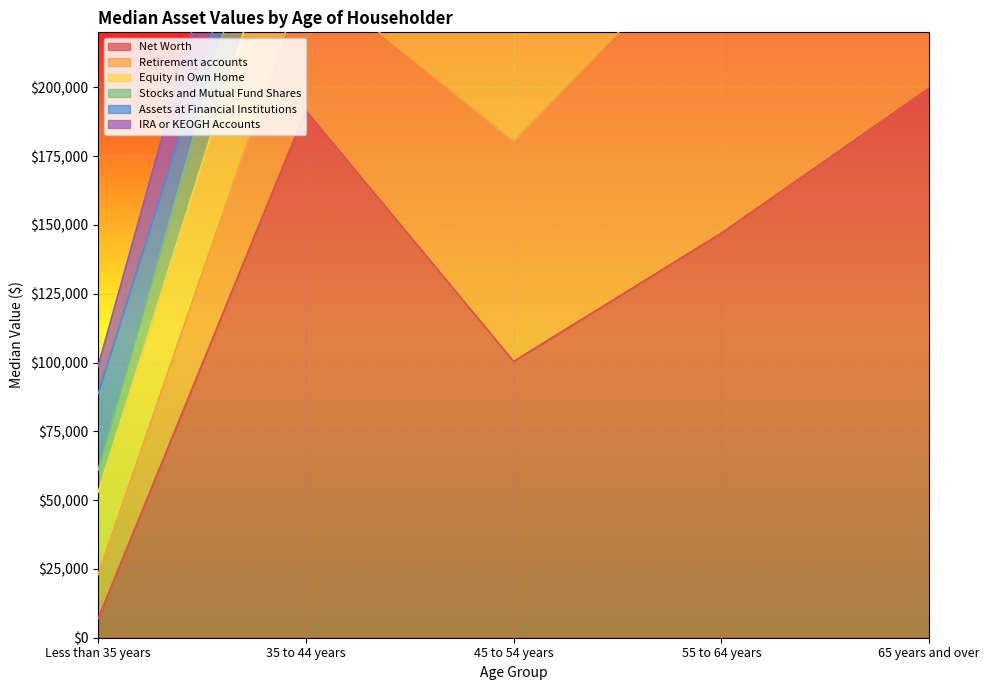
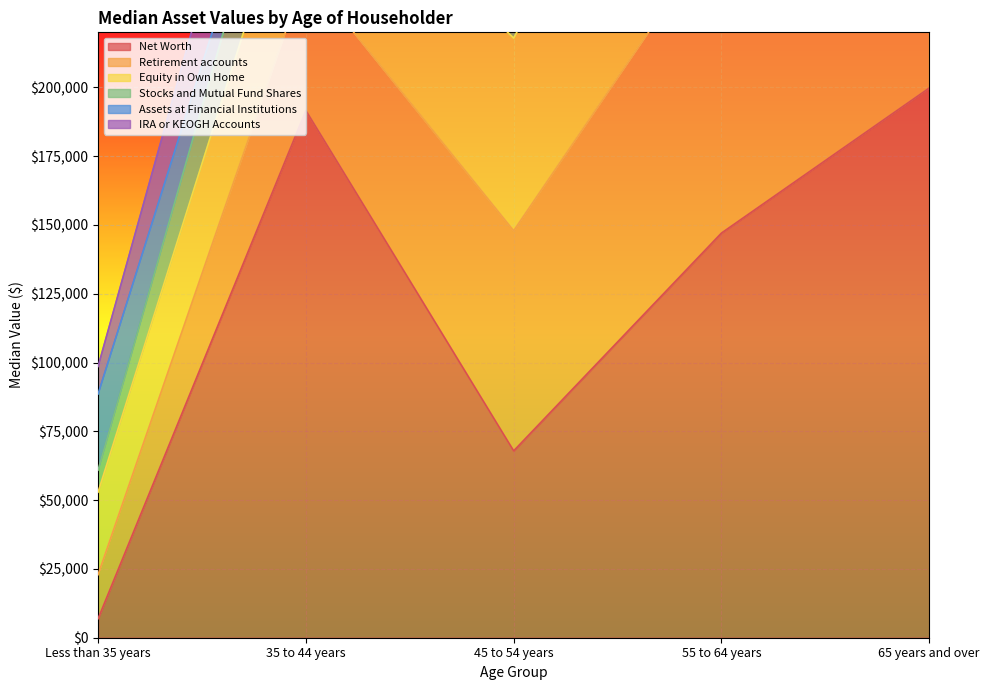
Net Worth, 45 to 54 years: $100,000 -> $68,000
